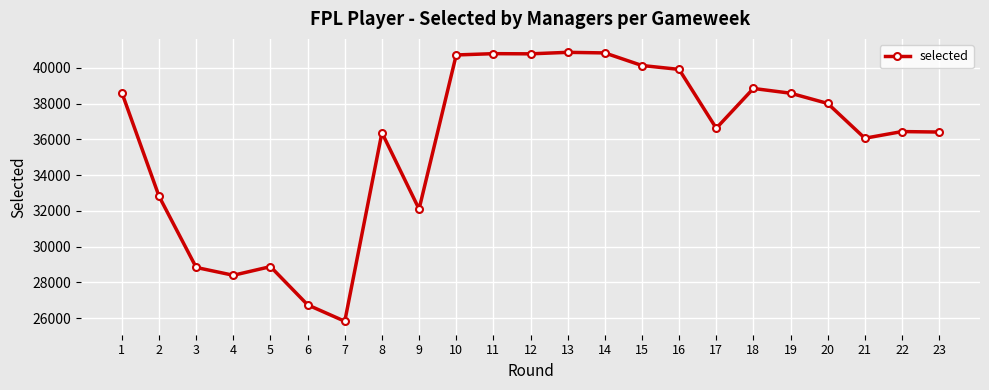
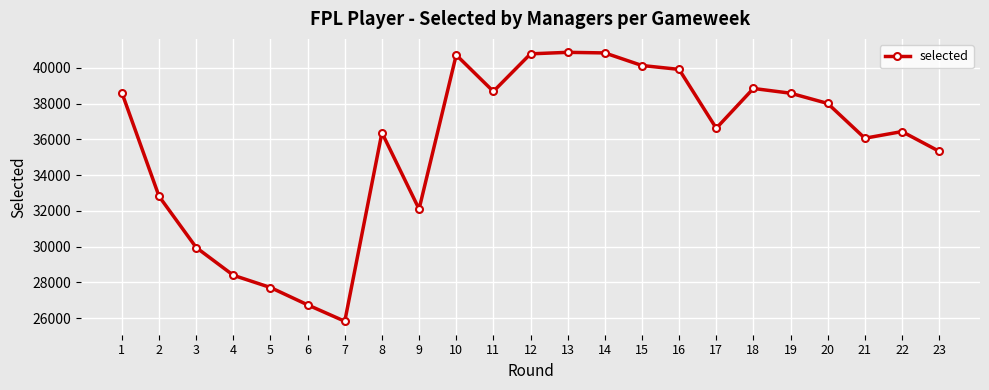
3: 28800 -> 29900
5: 28900 -> 27700
11: 40800 -> 38700
23: 36400 -> 35300
